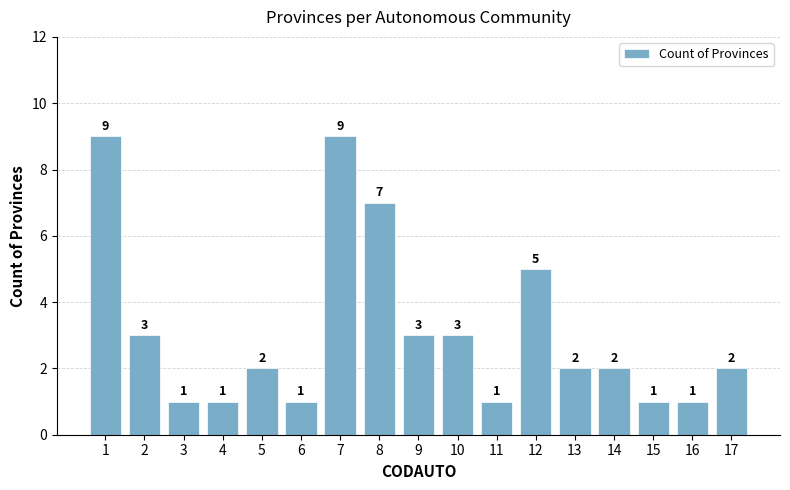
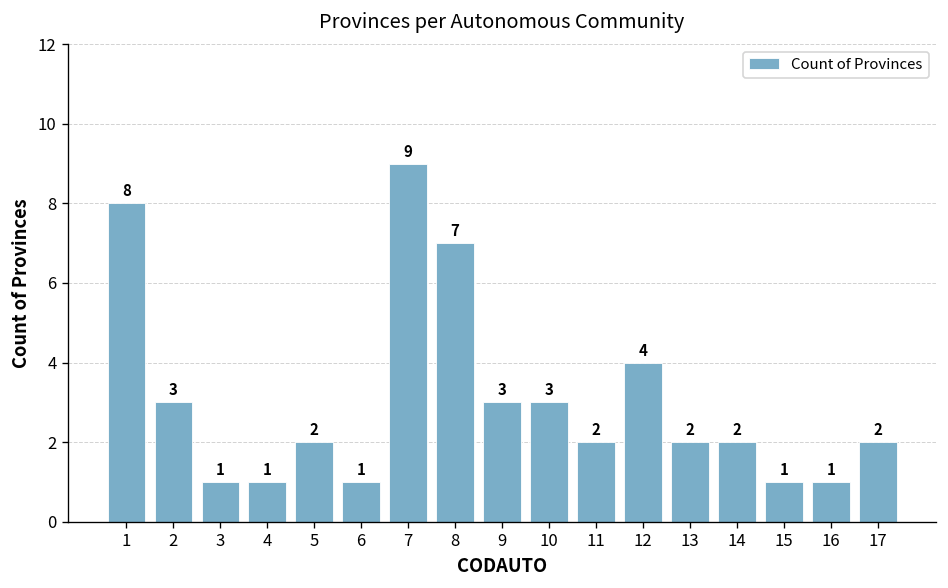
1: 9 -> 8
11: 1 -> 2
12: 5 -> 4
